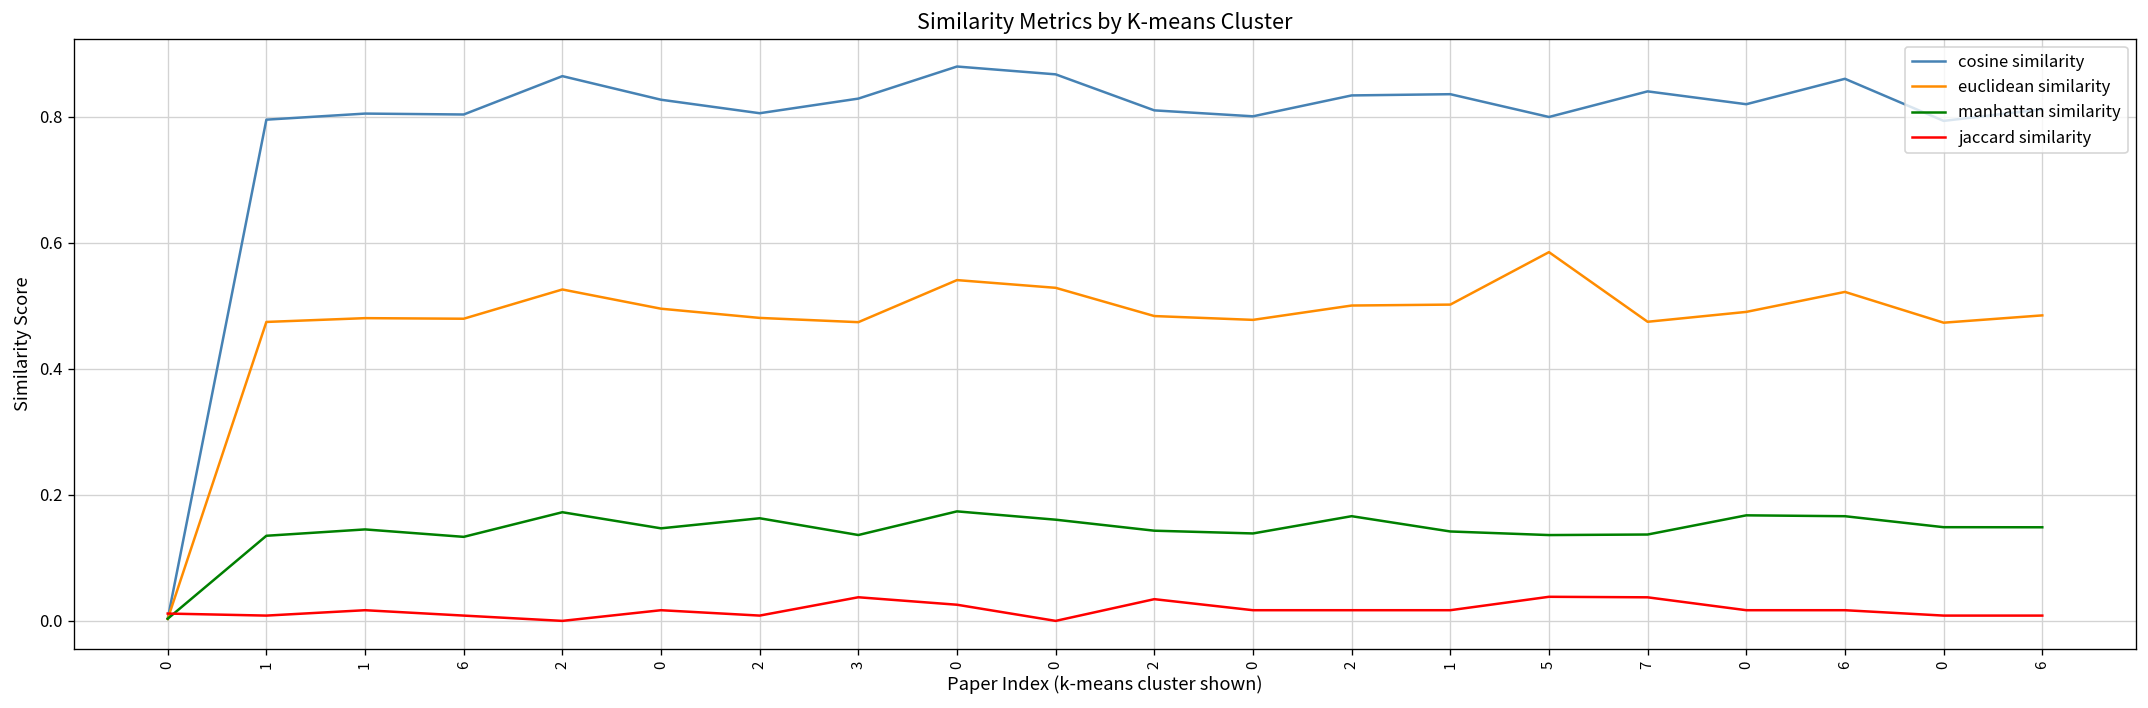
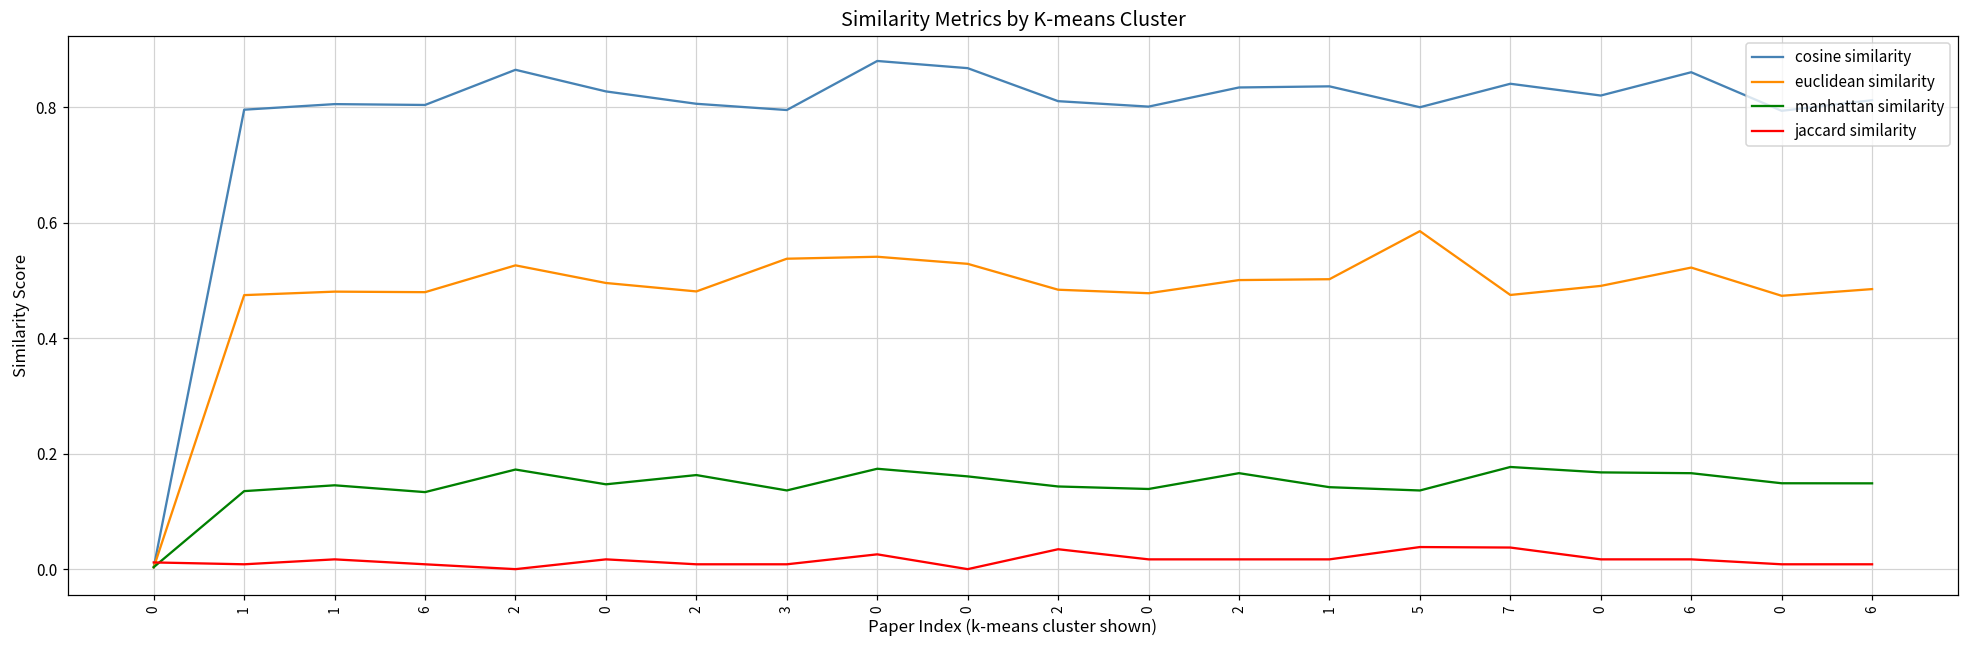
cosine similarity, 3: 0.83 -> 0.80
euclidean similarity, 3: 0.47 -> 0.54
jaccard similarity, 3: 0.04 -> 0.01
manhattan similarity, 7: 0.14 -> 0.18
